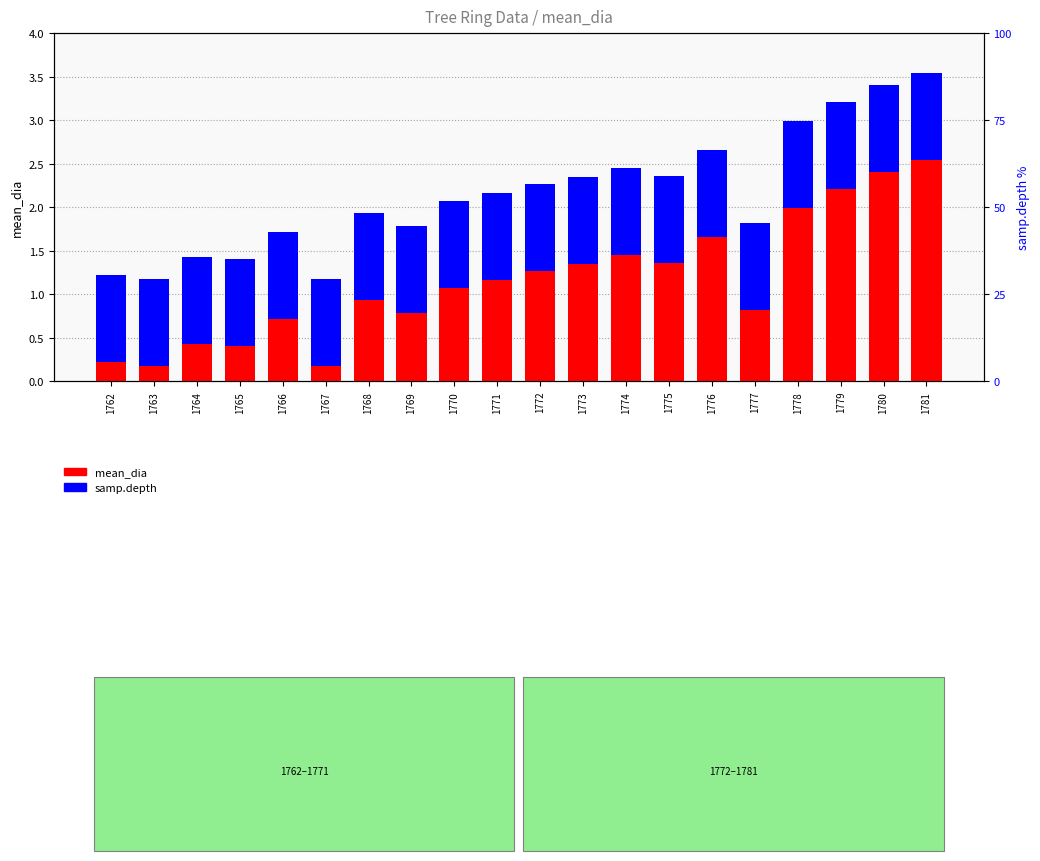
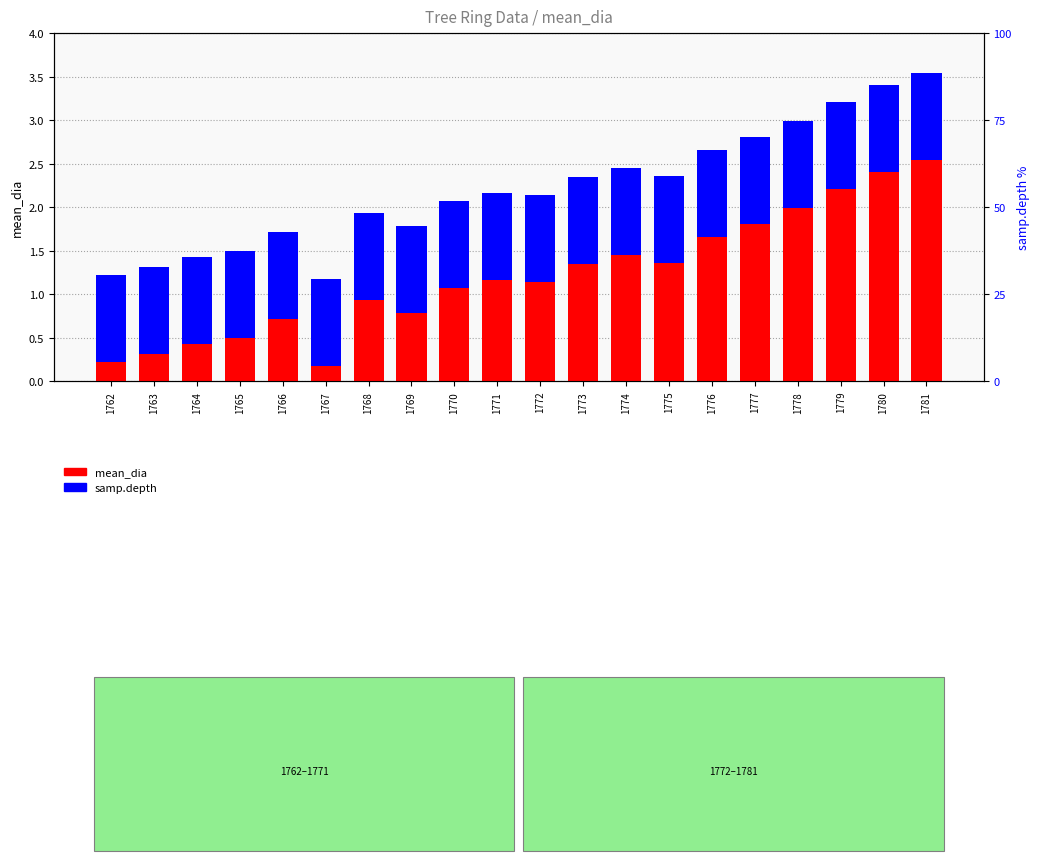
mean_dia, 1763: 0.2 -> 0.3
mean_dia, 1765: 0.4 -> 0.5
mean_dia, 1772: 1.3 -> 1.1
mean_dia, 1777: 0.8 -> 1.8
